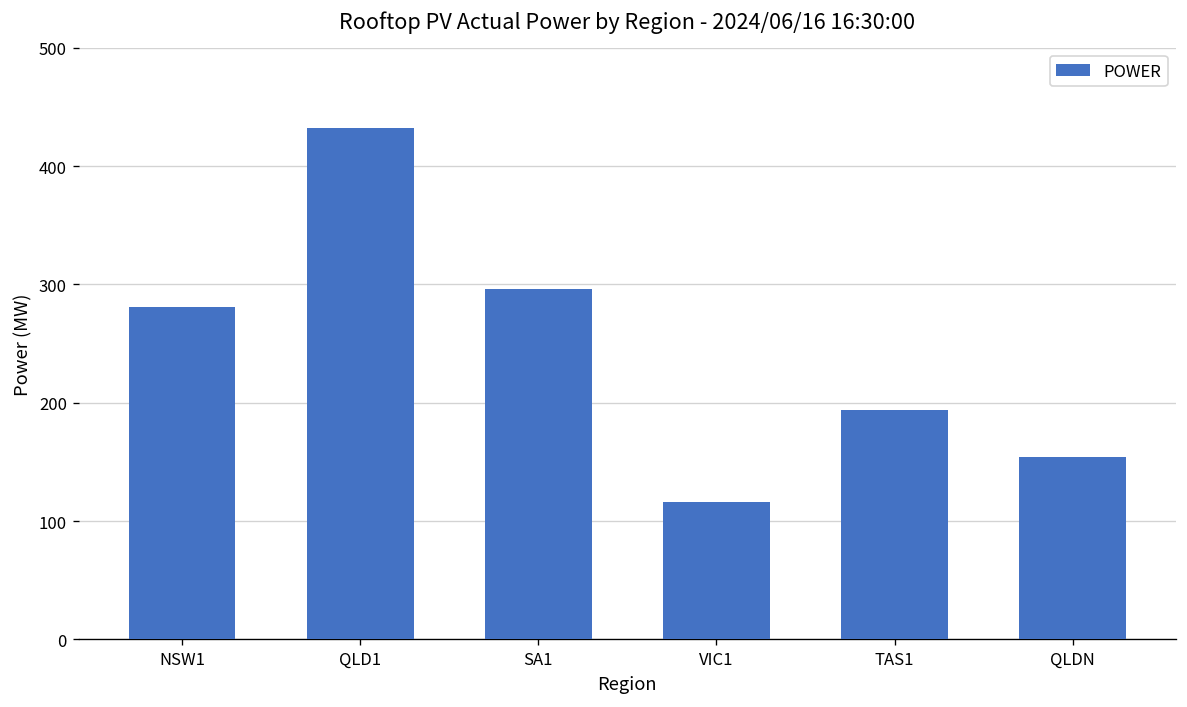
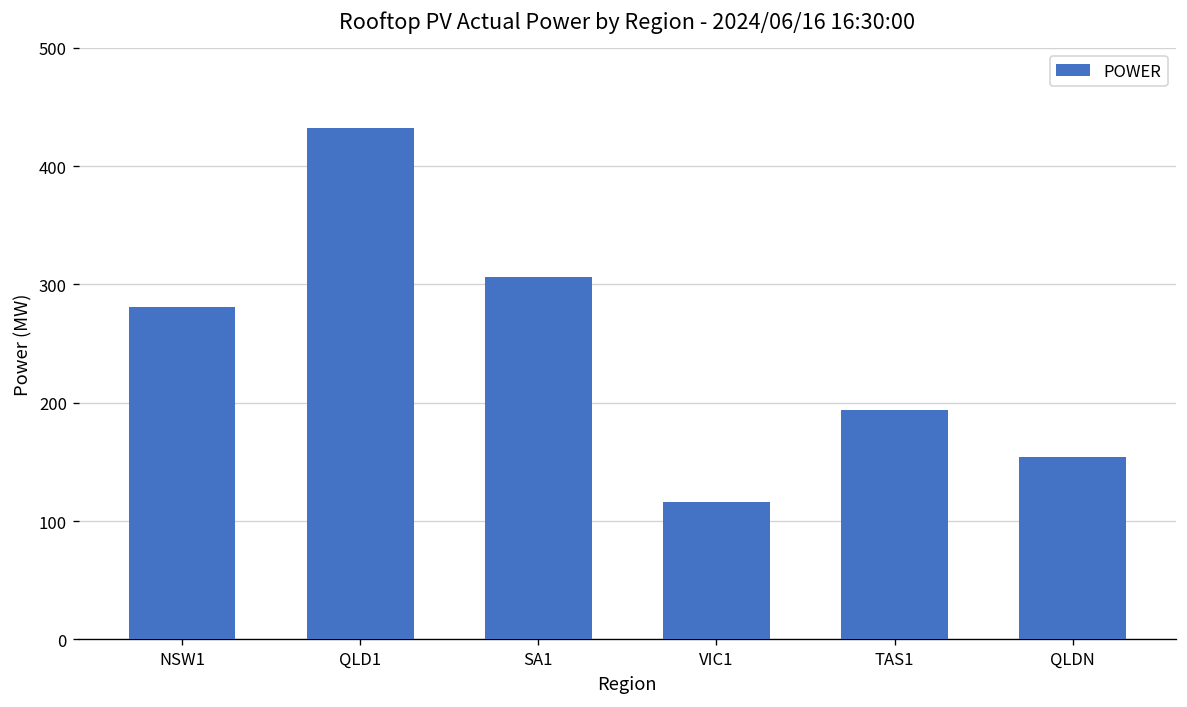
SA1: 300 -> 310
